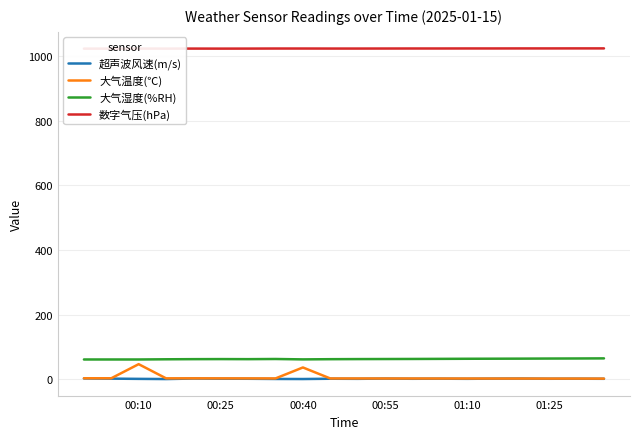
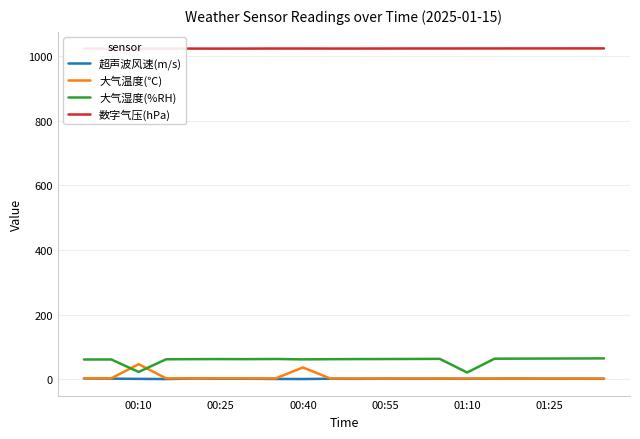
大气湿度(%RH), 00:10: 60 -> 20
大气湿度(%RH), 01:10: 60 -> 20
